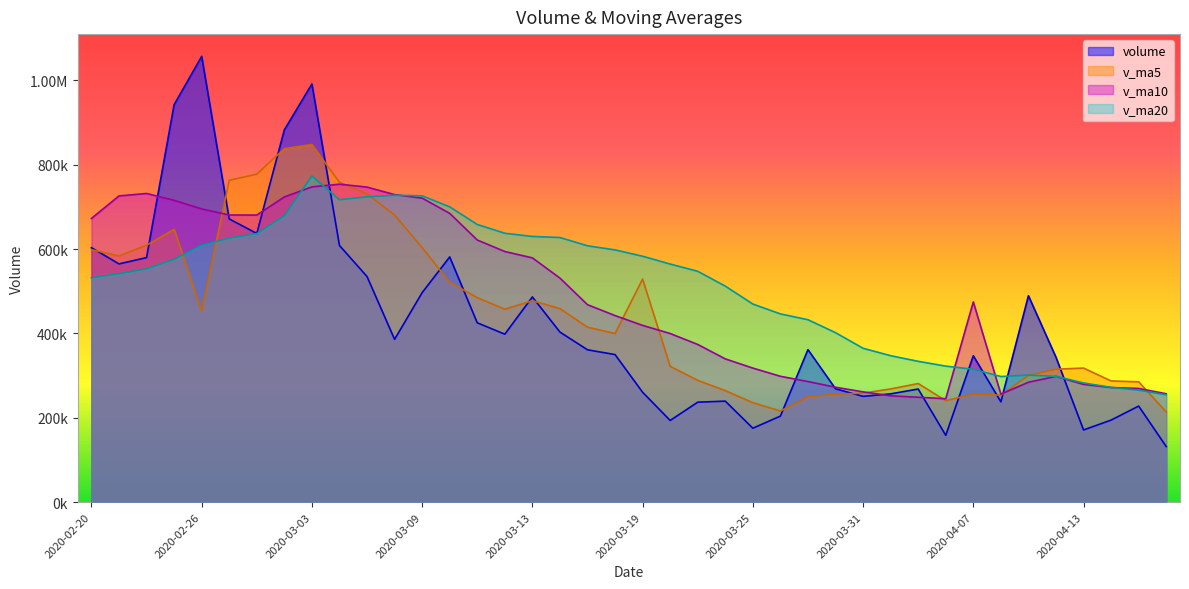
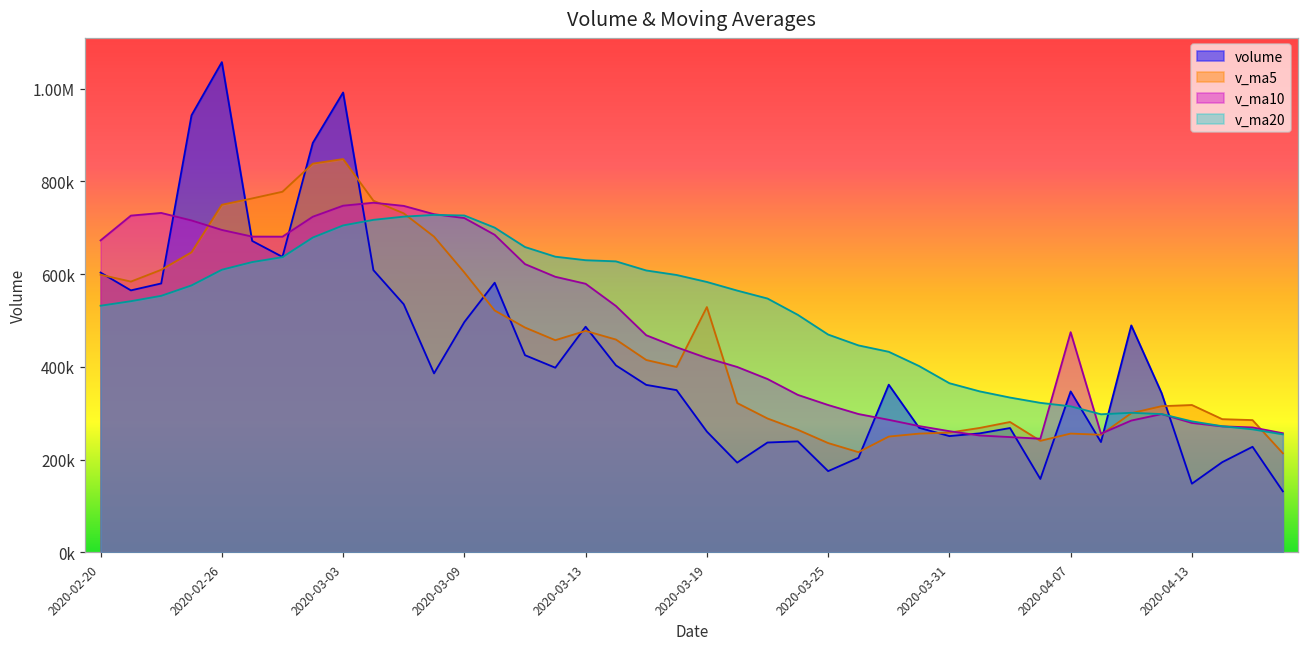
v_ma5, 2020-02-26: 450000 -> 750000
v_ma20, 2020-03-03: 770000 -> 710000
volume, 2020-04-13: 170000 -> 150000
